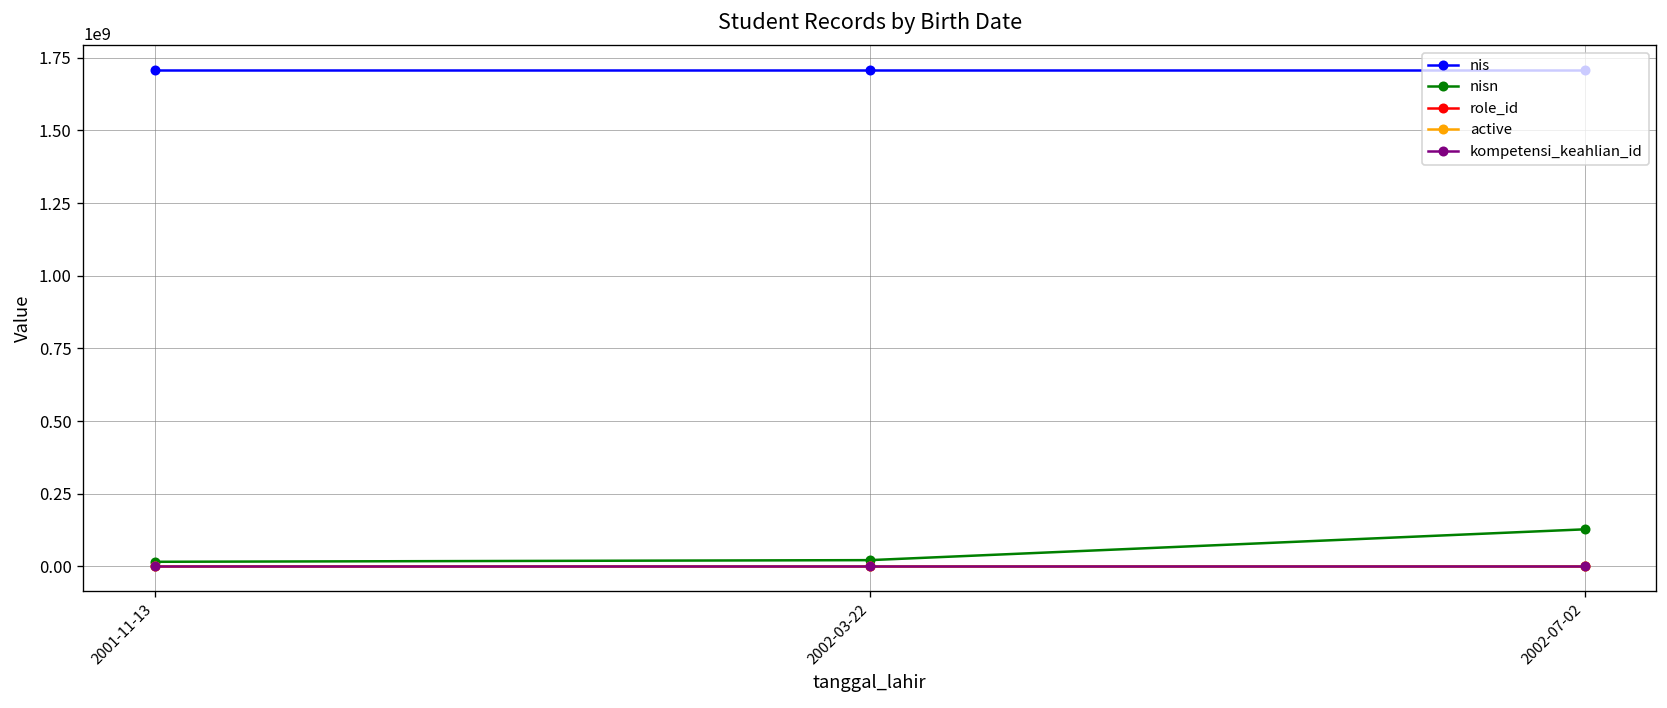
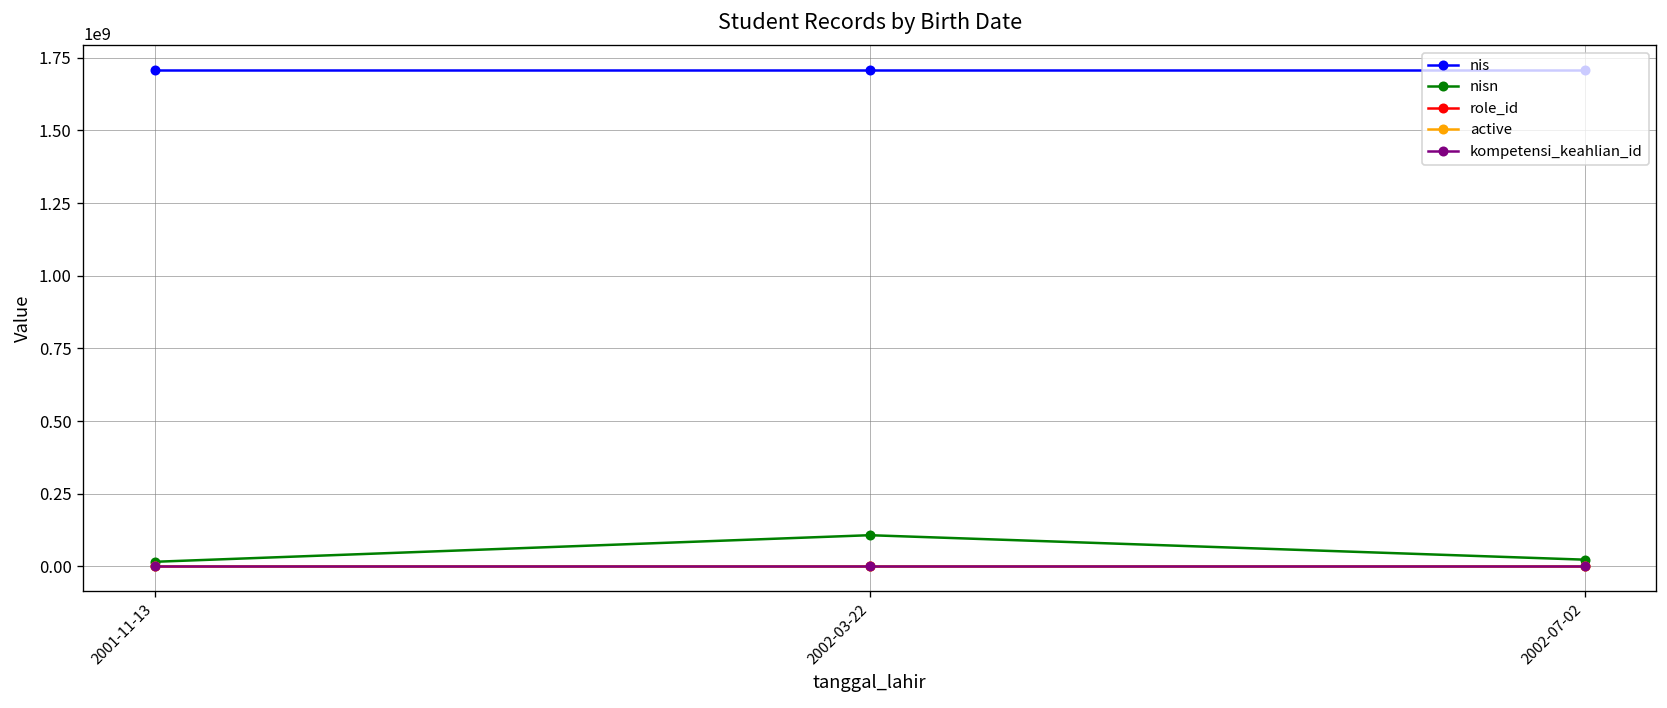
nisn, 2002-03-22: 20000000 -> 110000000
nisn, 2002-07-02: 130000000 -> 20000000
